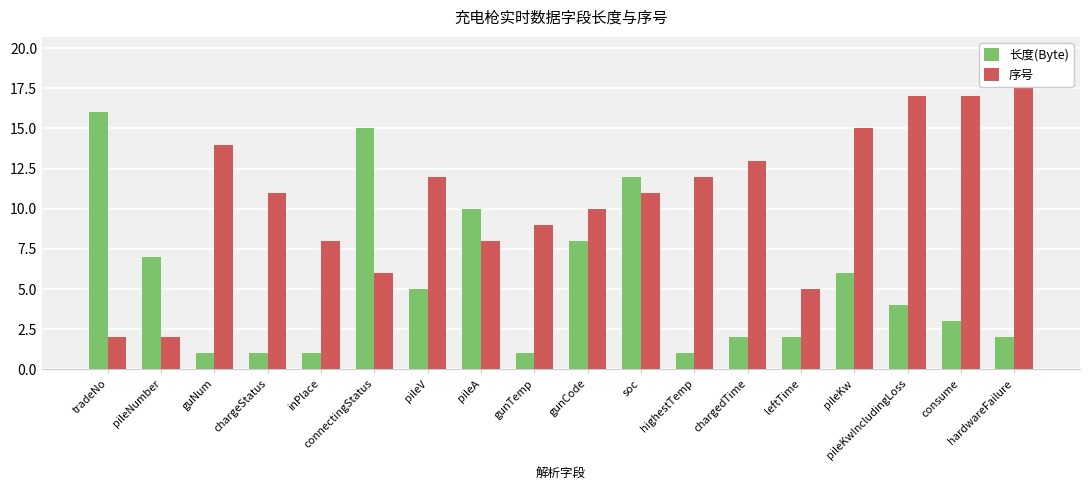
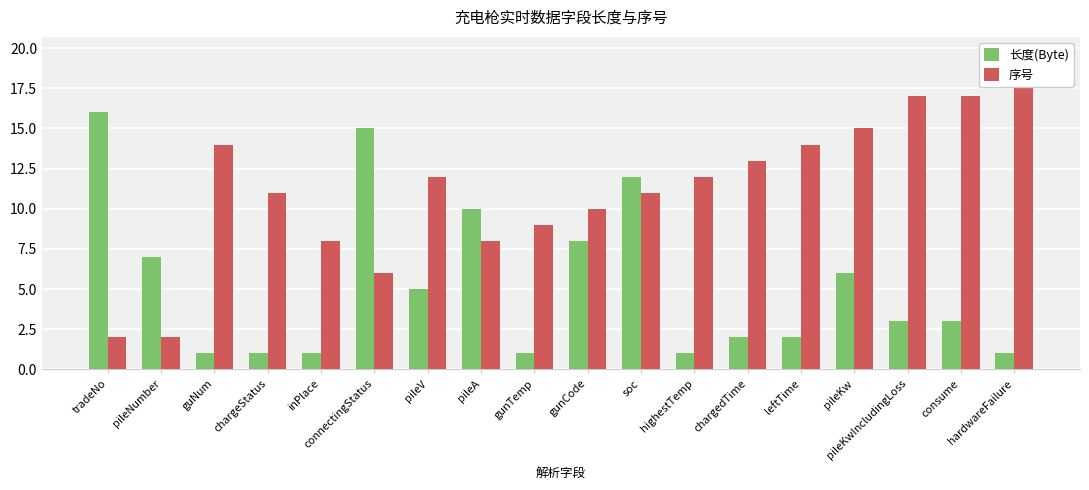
序号, leftTime: 5 -> 14
长度(Byte), pileKwIncludingLoss: 4 -> 3
长度(Byte), hardwareFailure: 2 -> 1
